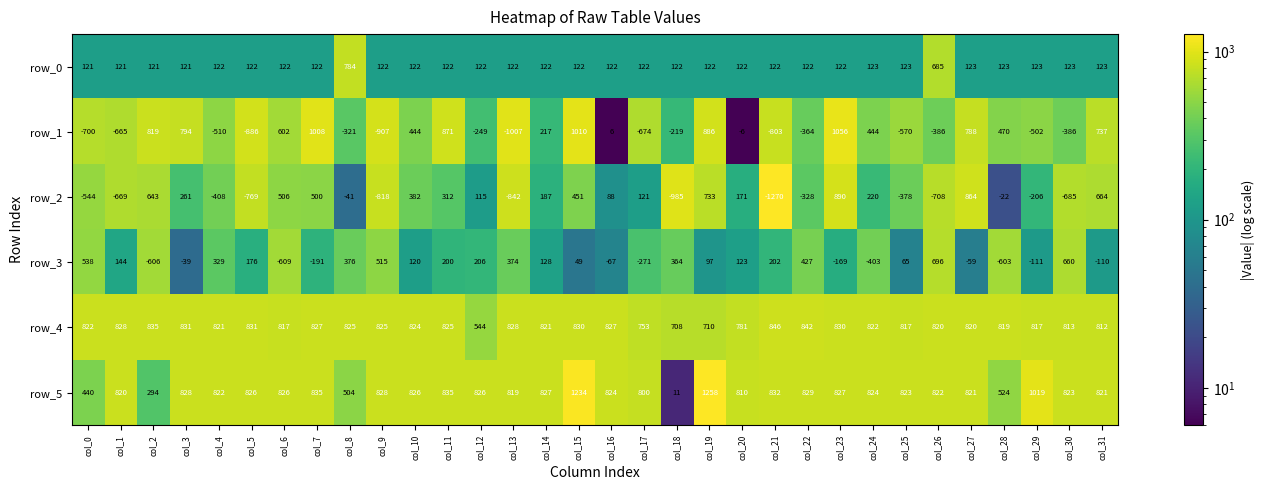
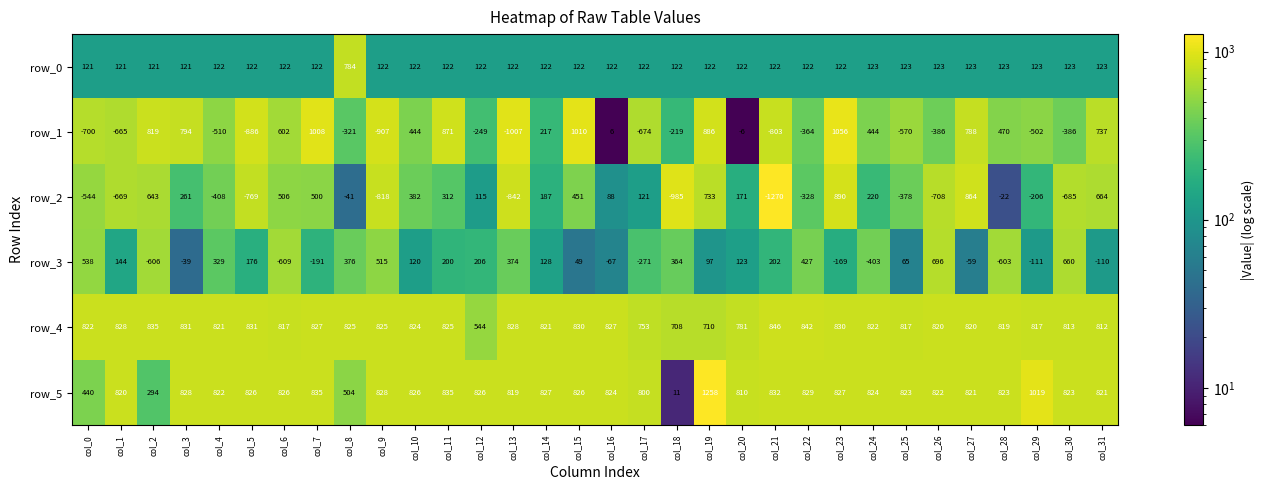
row_0, col_26: 685 -> 123
row_5, col_15: 1234 -> 826
row_5, col_28: 524 -> 823
